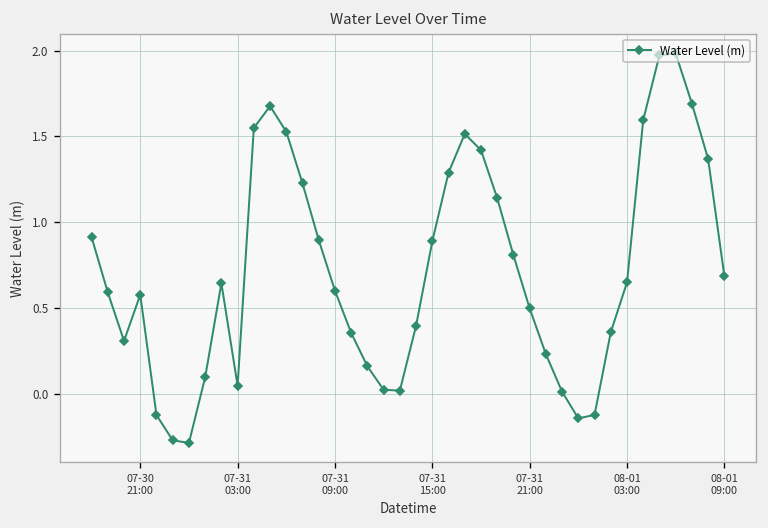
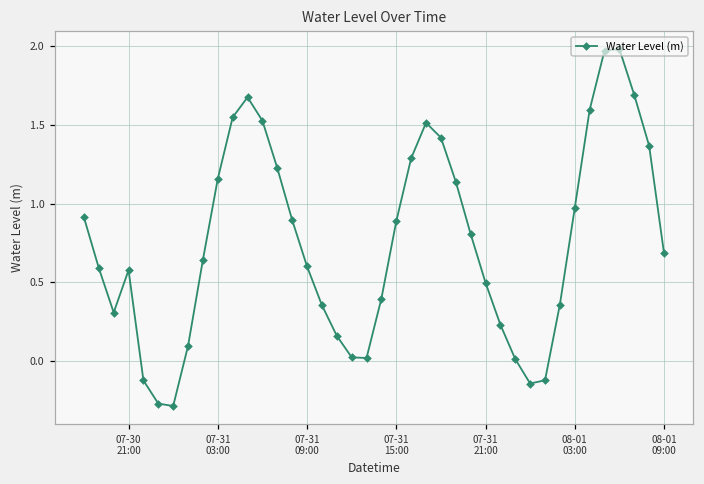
07-31 03:00: 0.05 -> 1.16
08-01 03:00: 0.65 -> 0.97
